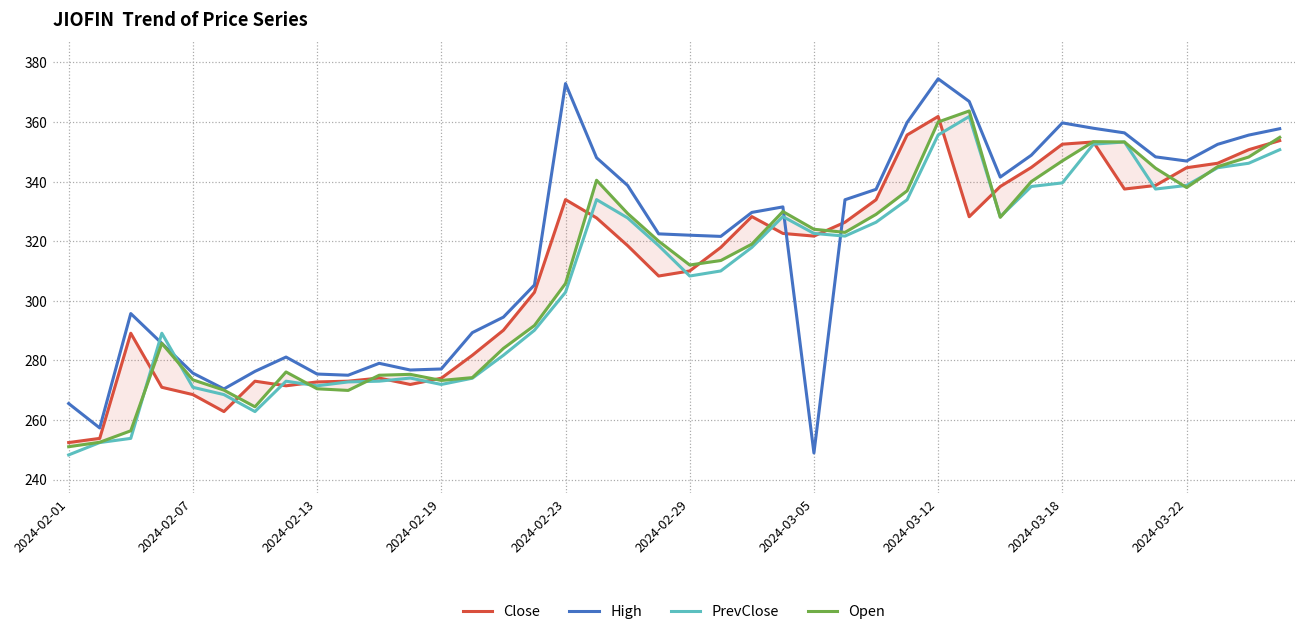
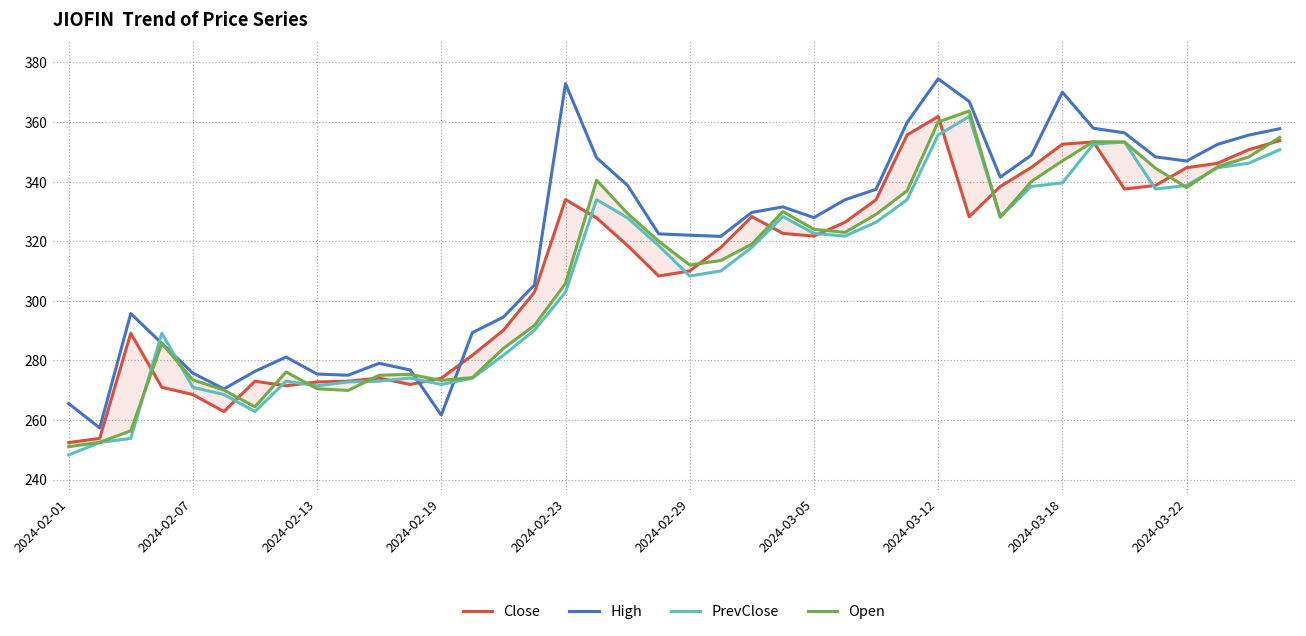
High, 2024-02-19: 277 -> 262
High, 2024-03-05: 249 -> 328
High, 2024-03-18: 360 -> 370
